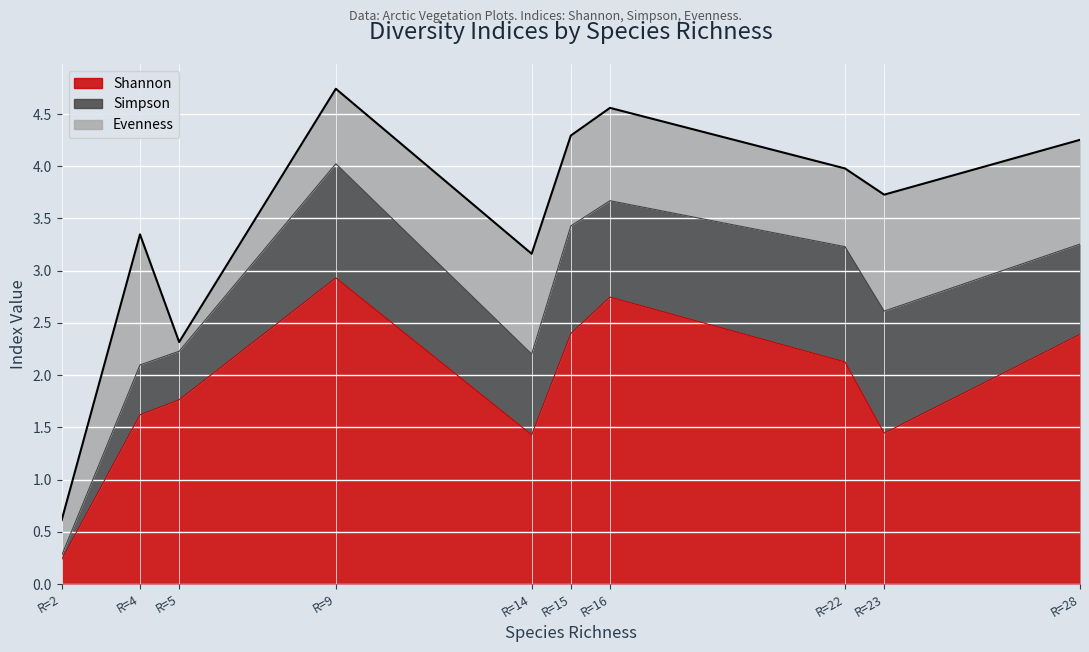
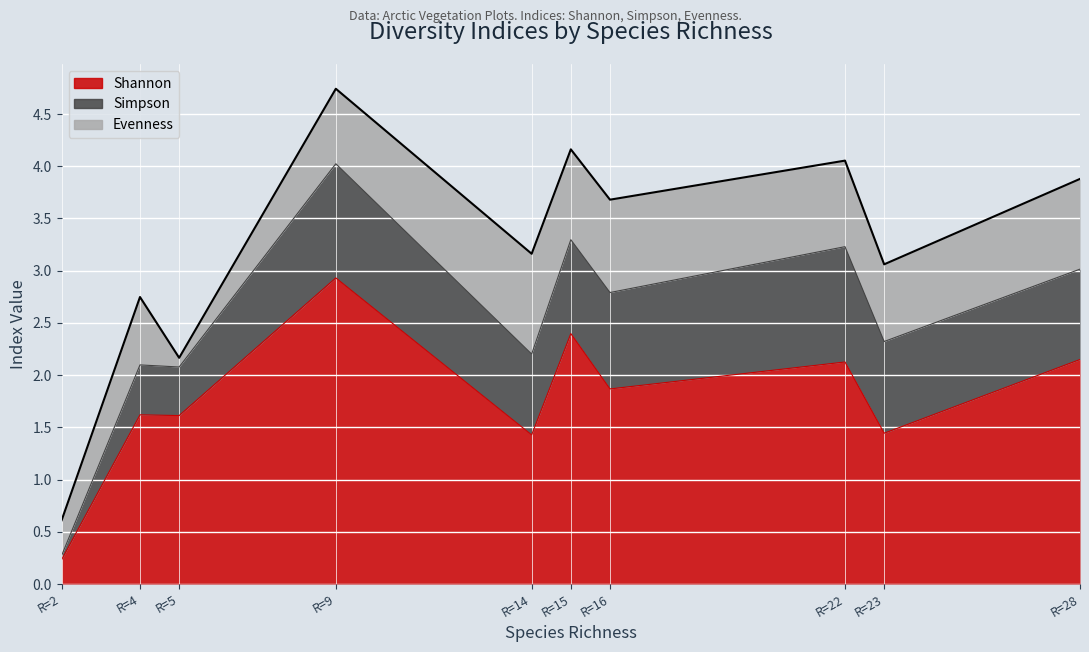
Evenness, R=4: 1.25 -> 0.65
Shannon, R=5: 1.76 -> 1.61
Simpson, R=15: 1.03 -> 0.90
Shannon, R=16: 2.75 -> 1.87
Evenness, R=22: 0.75 -> 0.82
Simpson, R=23: 1.17 -> 0.88
Evenness, R=23: 1.11 -> 0.74
Shannon, R=28: 2.39 -> 2.15
Evenness, R=28: 1.00 -> 0.86
